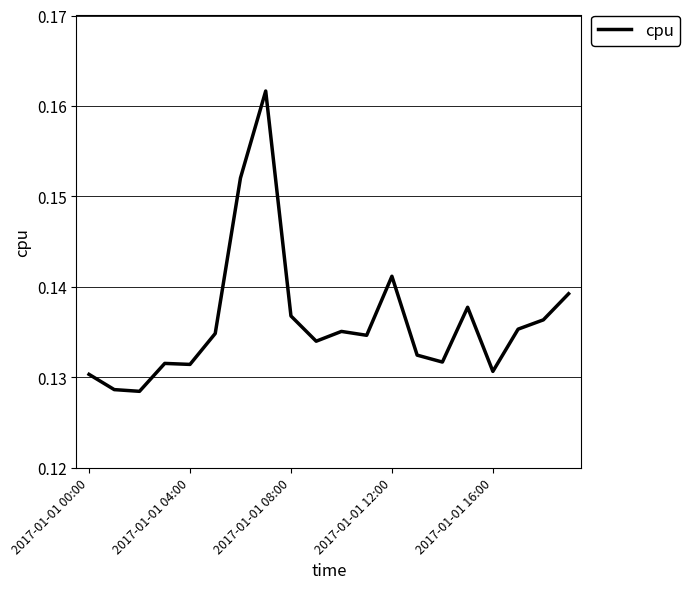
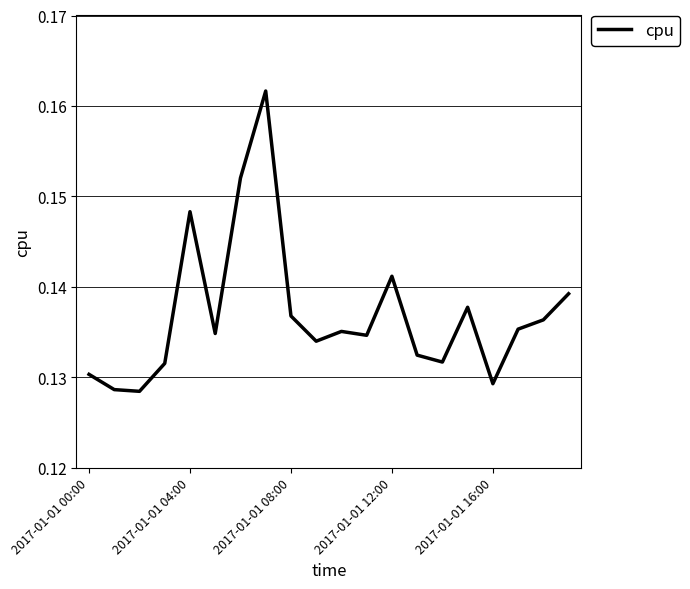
2017-01-01 04:00: 0.131 -> 0.148
2017-01-01 16:00: 0.131 -> 0.129
